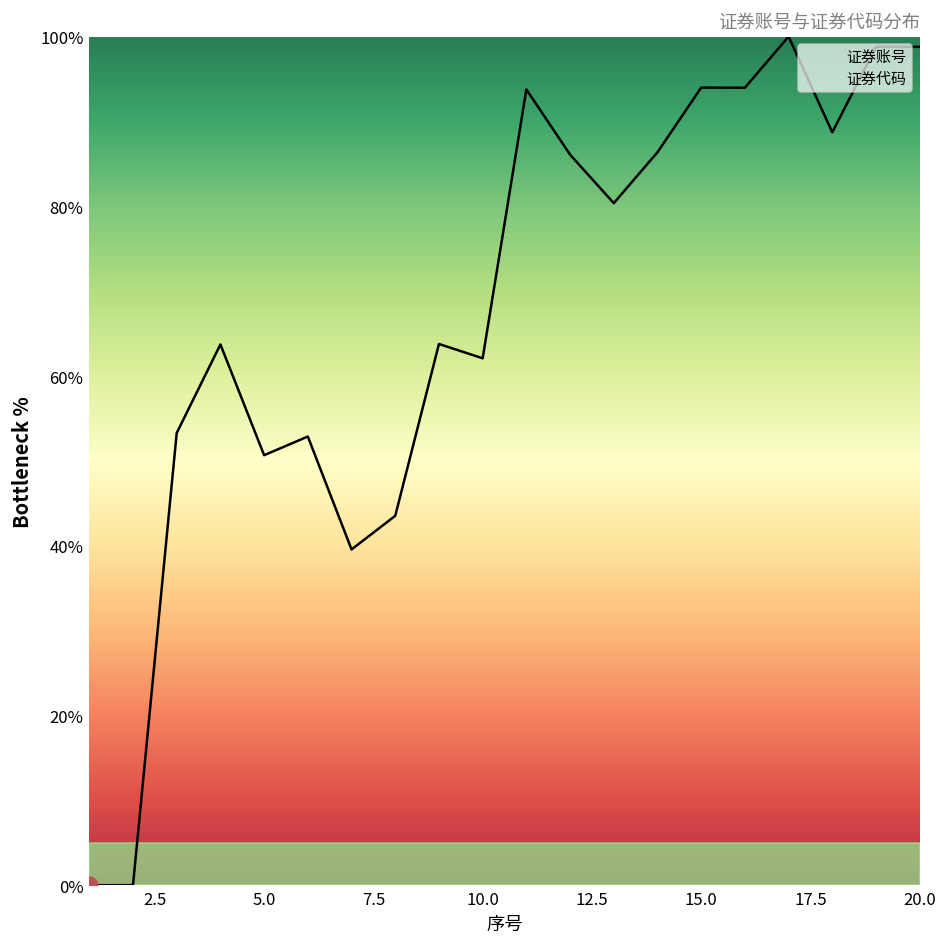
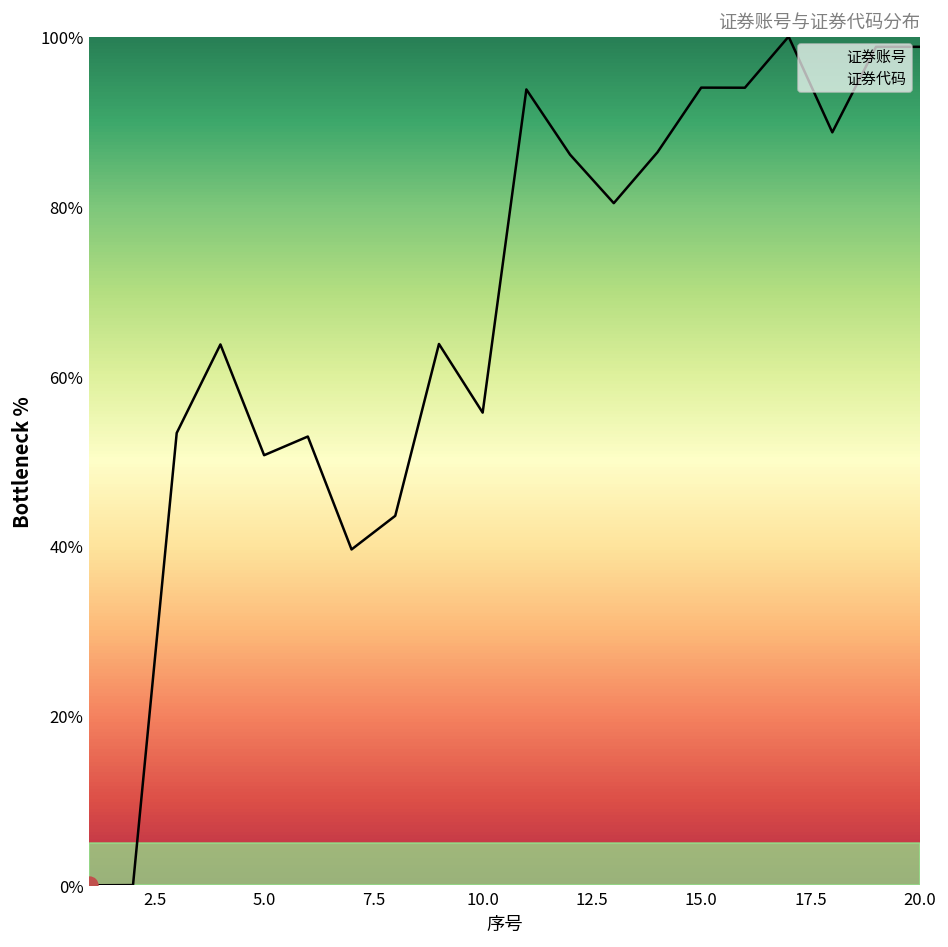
证券账号, 10.0: 62% -> 56%
